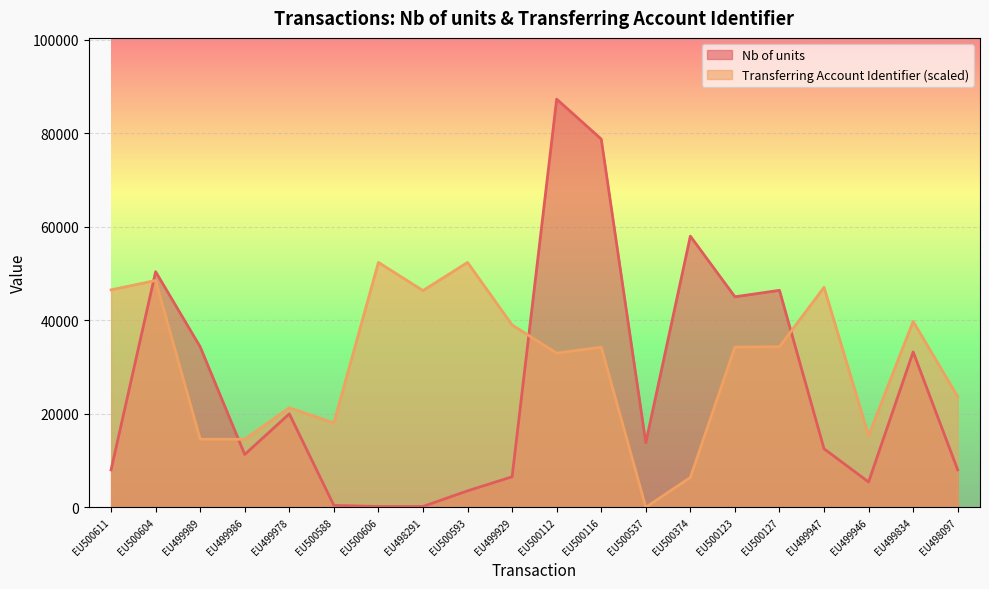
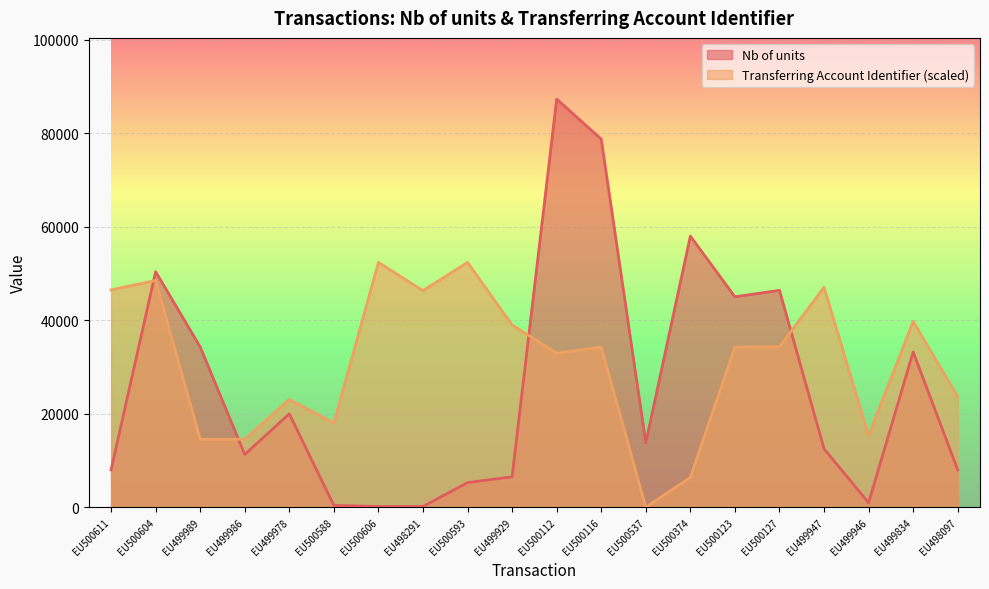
Transferring Account Identifier (scaled), EU499978: 21000 -> 23000
Nb of units, EU500593: 4000 -> 5000
Nb of units, EU499946: 5000 -> 1000
